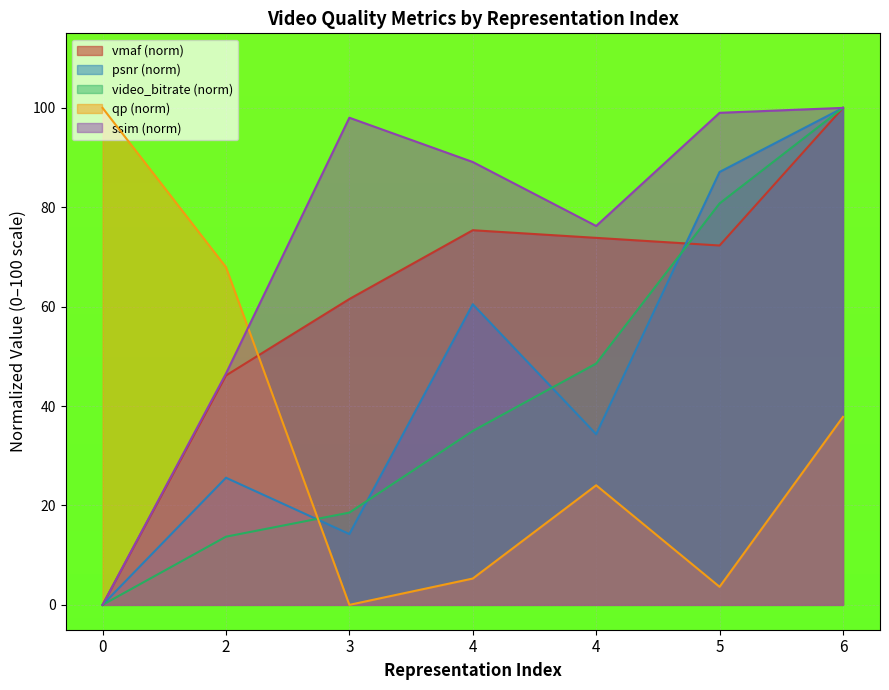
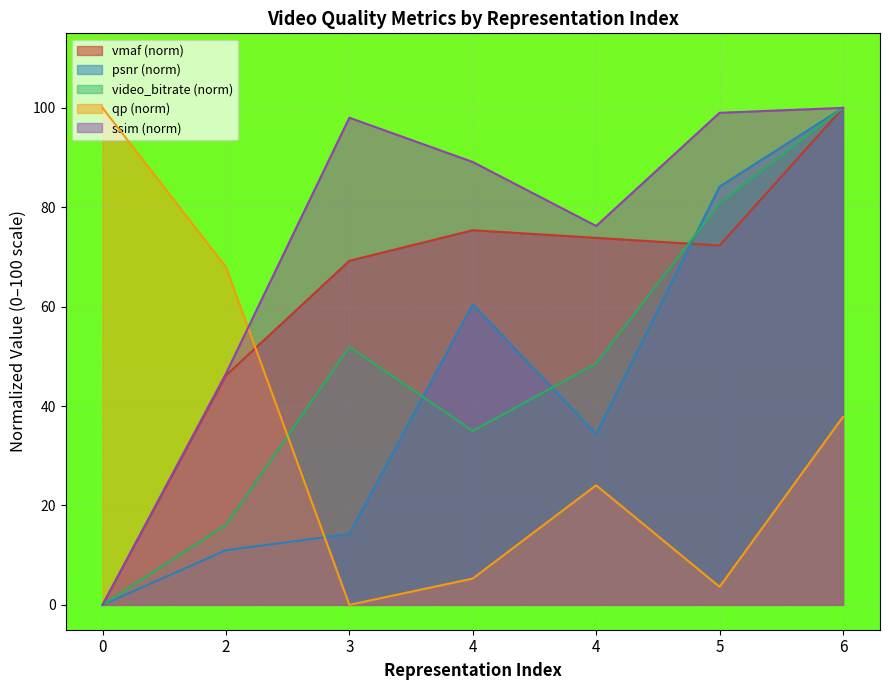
psnr (norm), 2: 26 -> 11
video_bitrate (norm), 2: 14 -> 16
vmaf (norm), 3: 62 -> 69
video_bitrate (norm), 3: 19 -> 52
psnr (norm), 5: 87 -> 84
